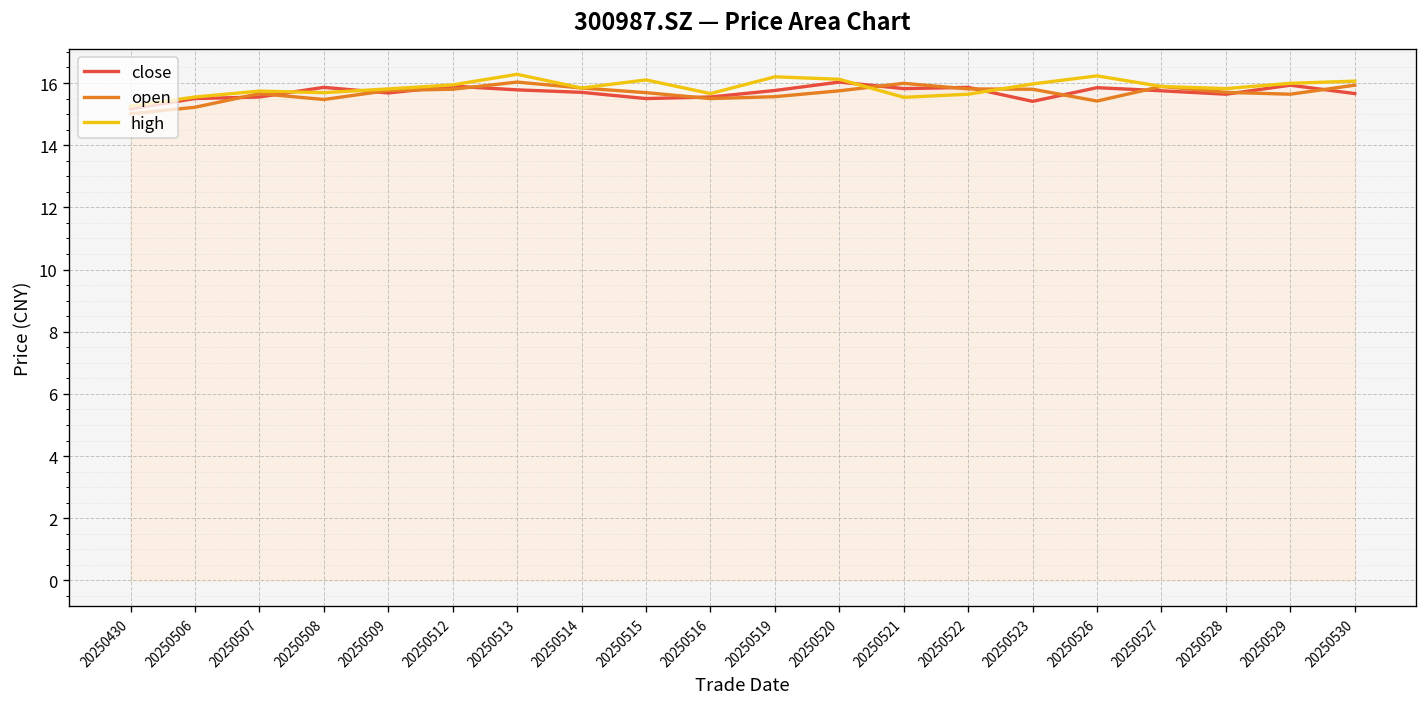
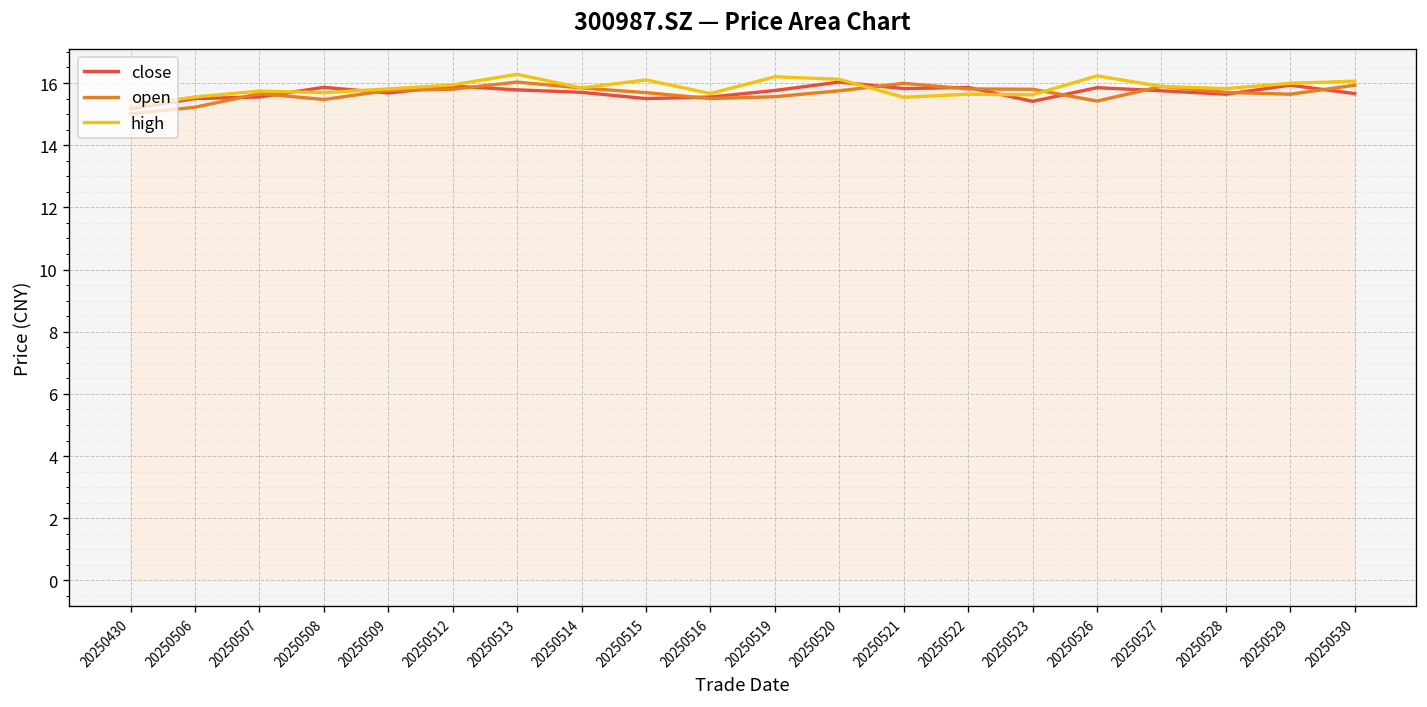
high, 20250523: 16.0 -> 15.6
